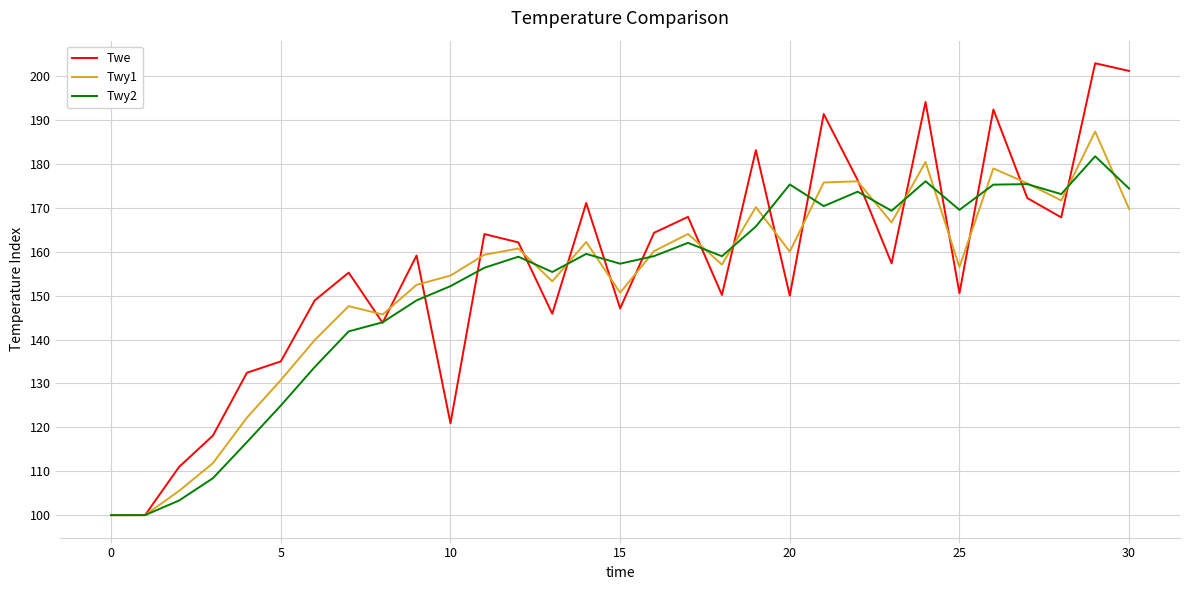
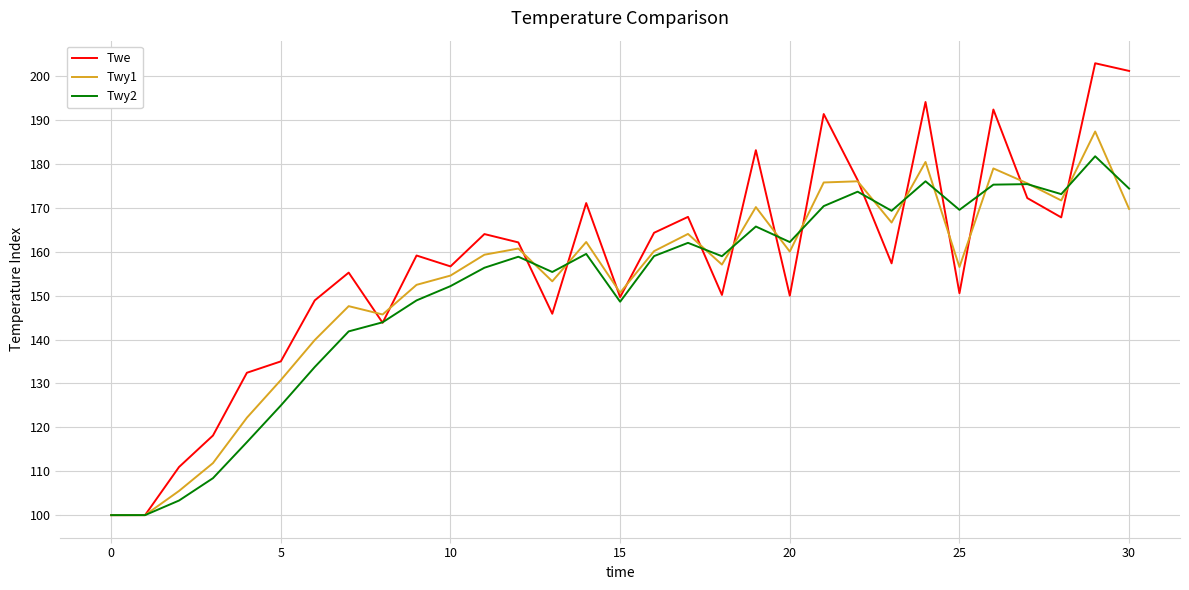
Twe, 10: 121 -> 157
Twe, 15: 147 -> 150
Twy2, 15: 157 -> 149
Twy2, 20: 175 -> 162
